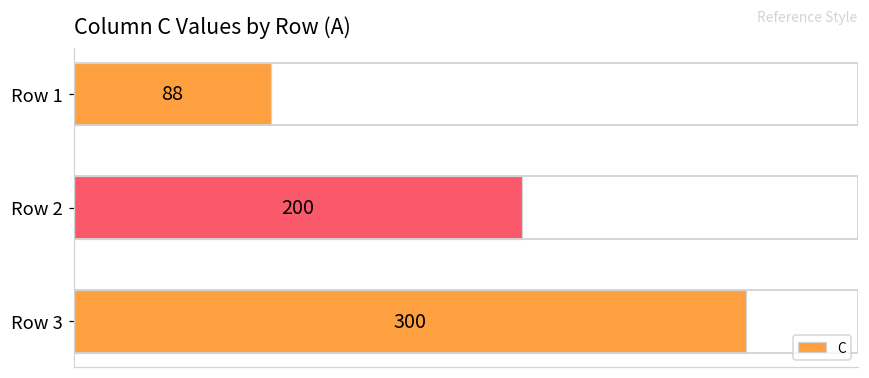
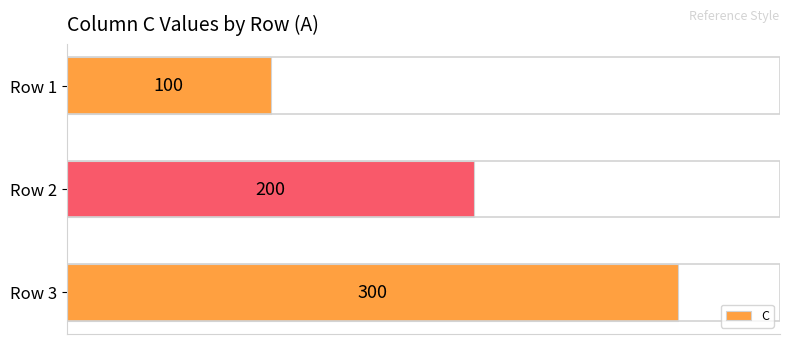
Row 1: 88 -> 100
